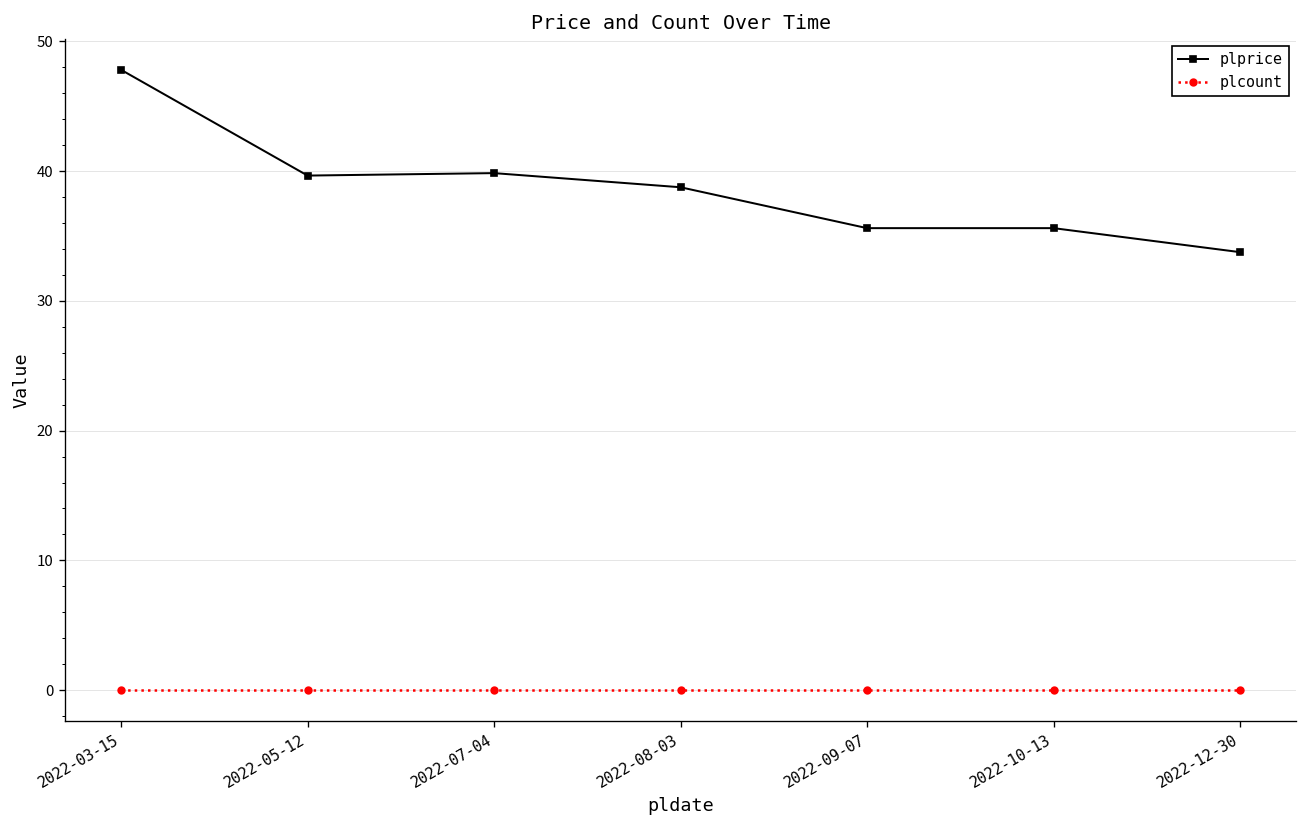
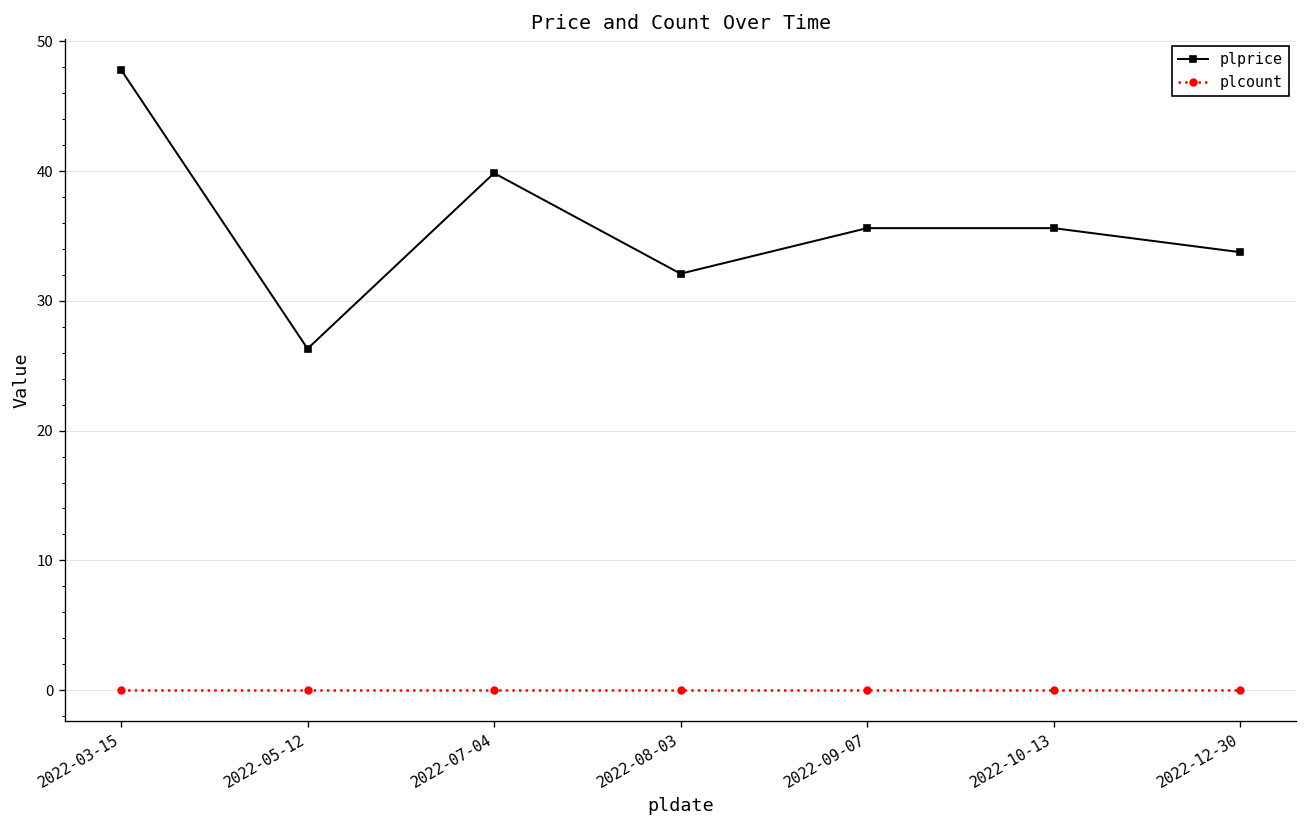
plprice, 2022-05-12: 39.7 -> 26.3
plprice, 2022-08-03: 38.8 -> 32.1
